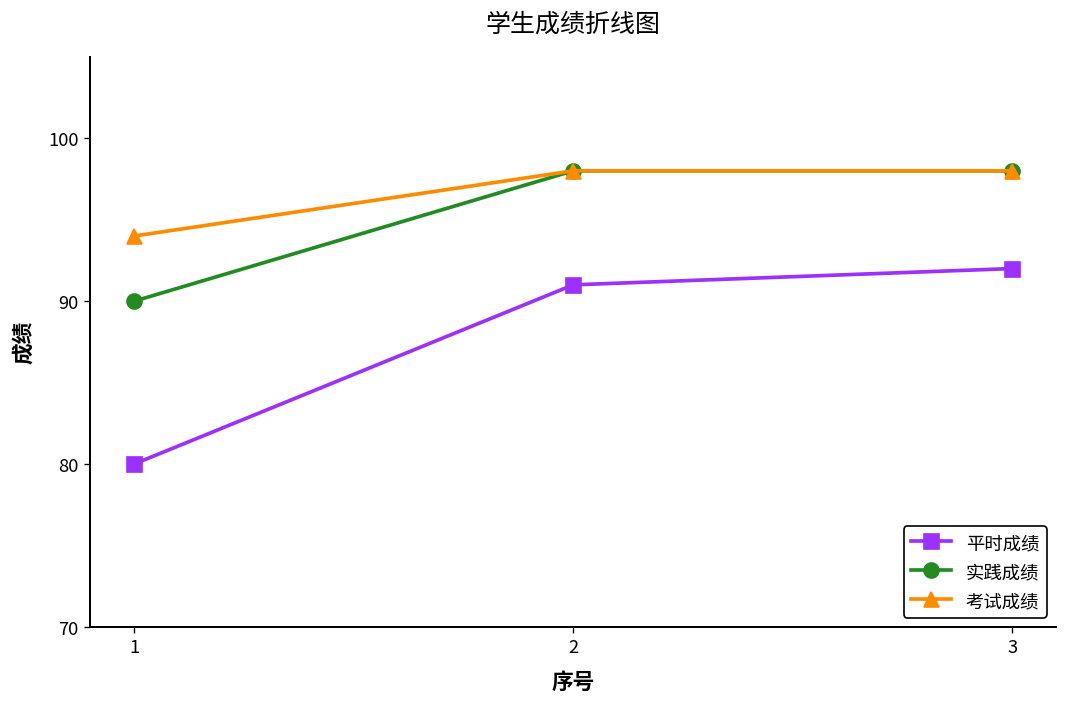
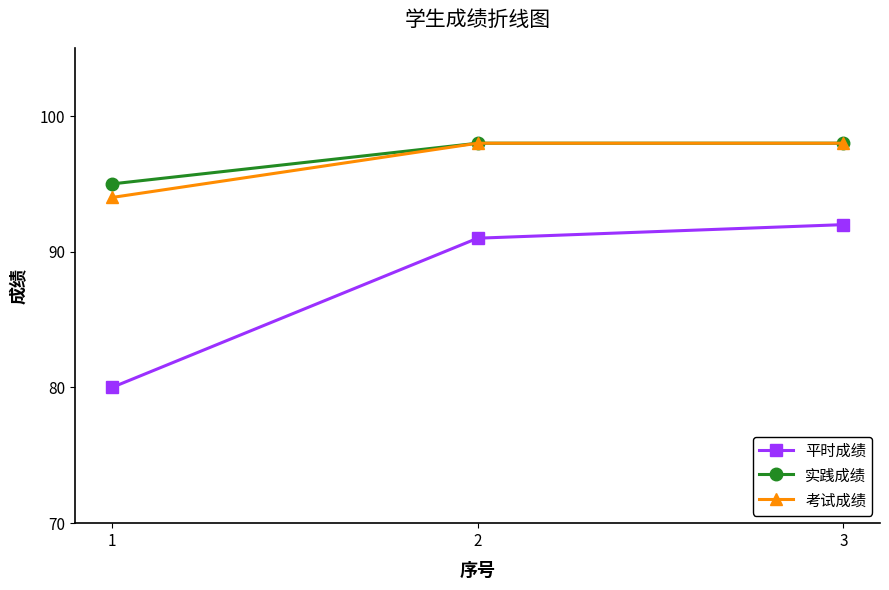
实践成绩, 1: 90 -> 95
